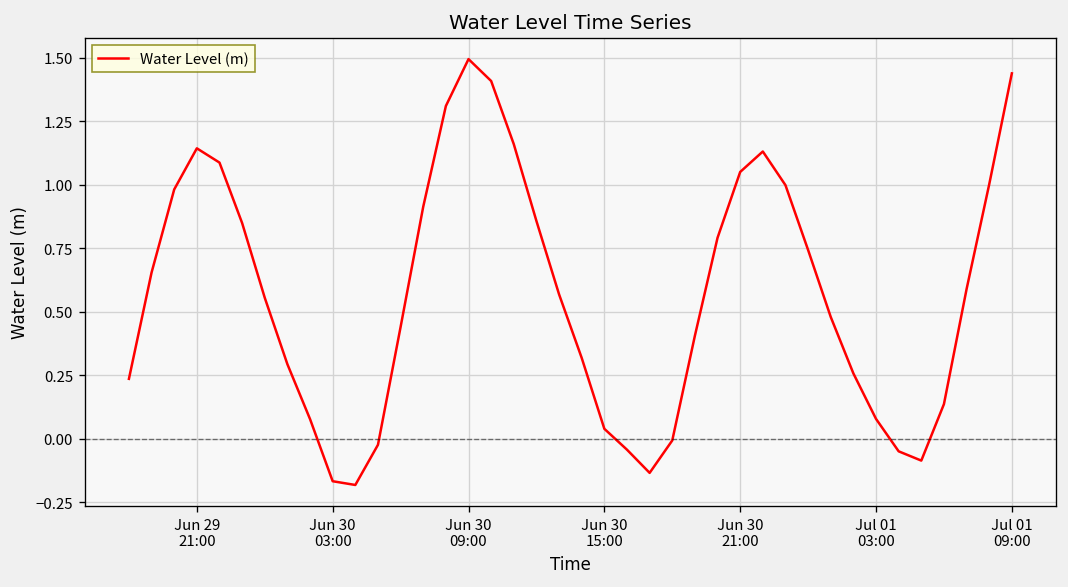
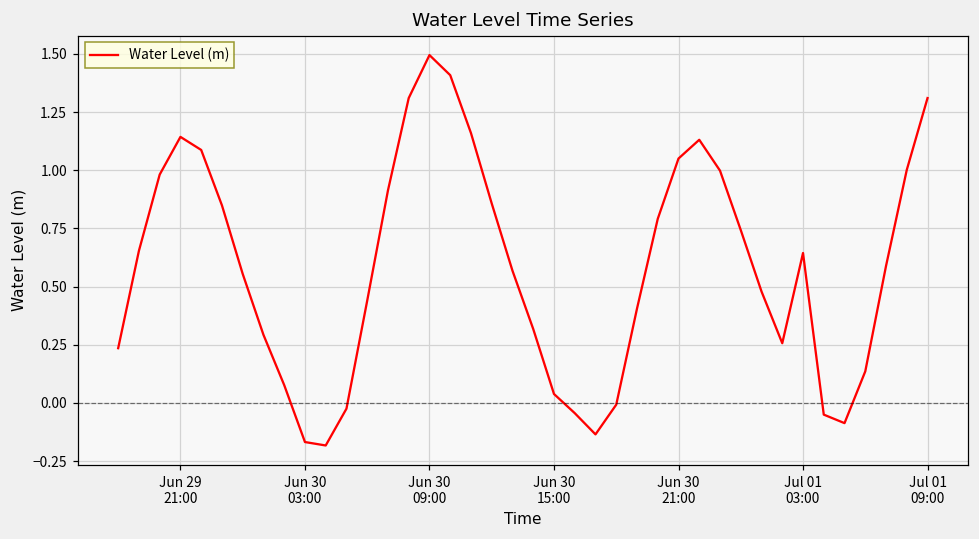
Jul 01 03:00: 0.08 -> 0.64
Jul 01 09:00: 1.44 -> 1.31
